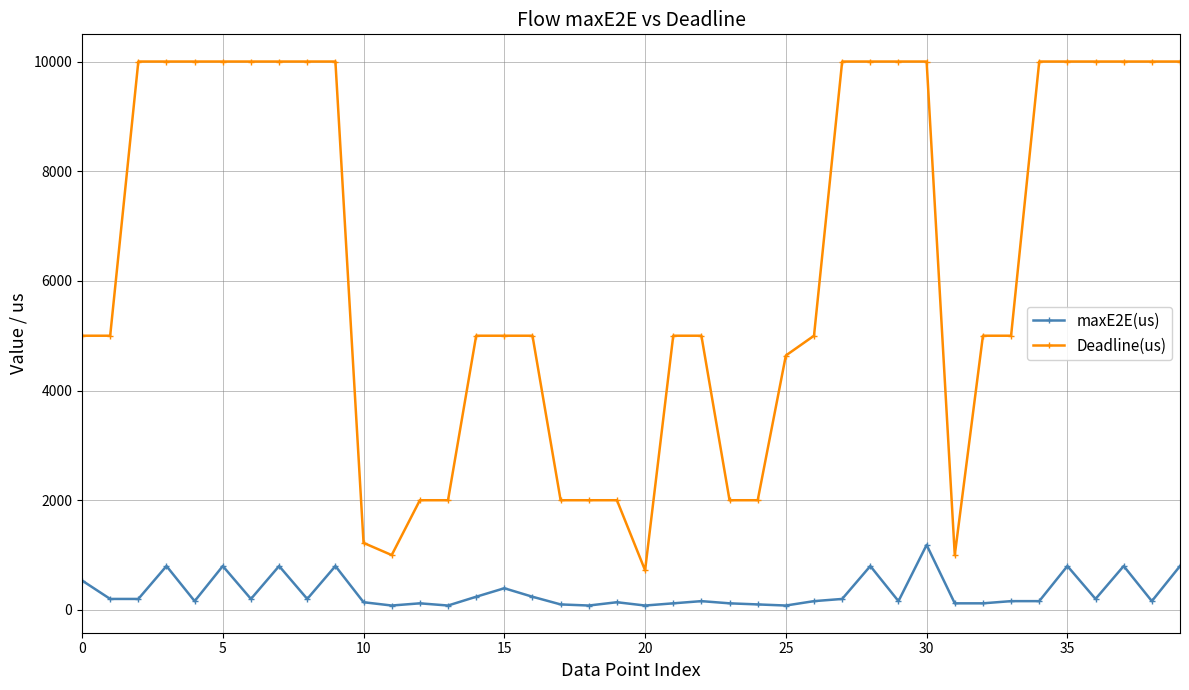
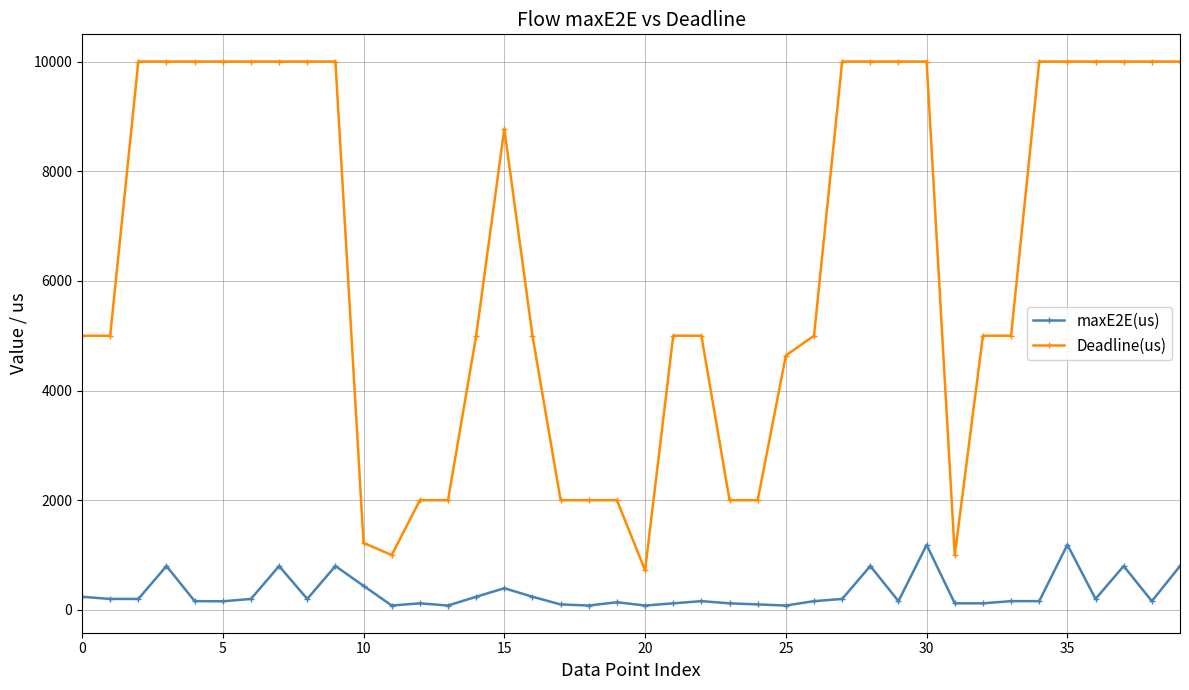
maxE2E(us), 0: 500 -> 200
maxE2E(us), 5: 800 -> 200
maxE2E(us), 10: 100 -> 400
Deadline(us), 15: 5000 -> 8800
maxE2E(us), 35: 800 -> 1200
